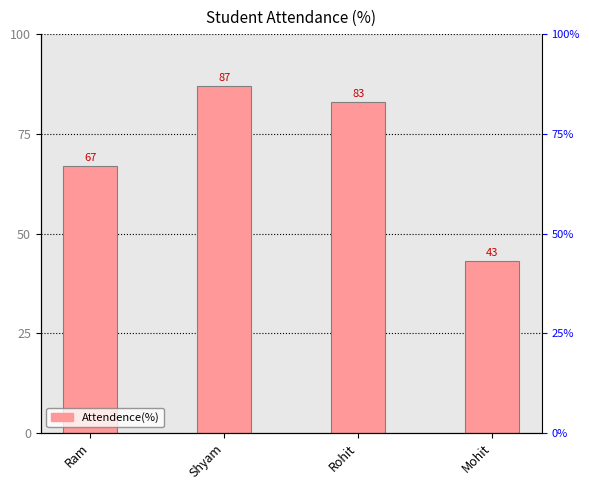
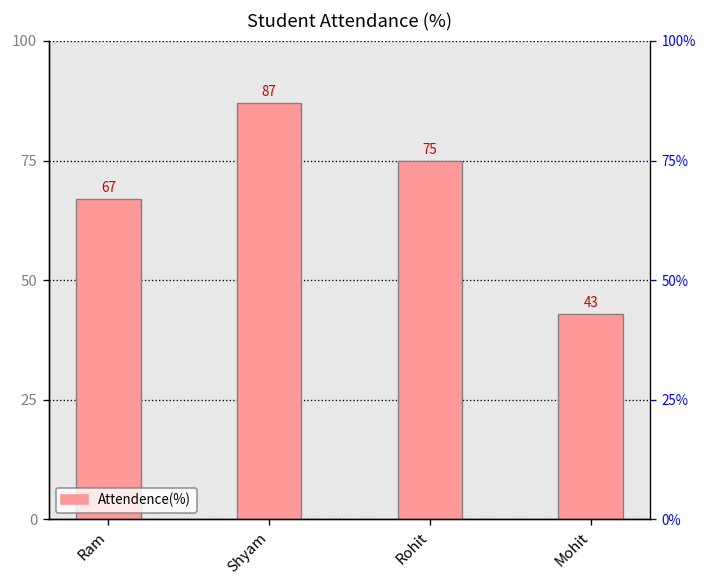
Rohit: 83 -> 75
